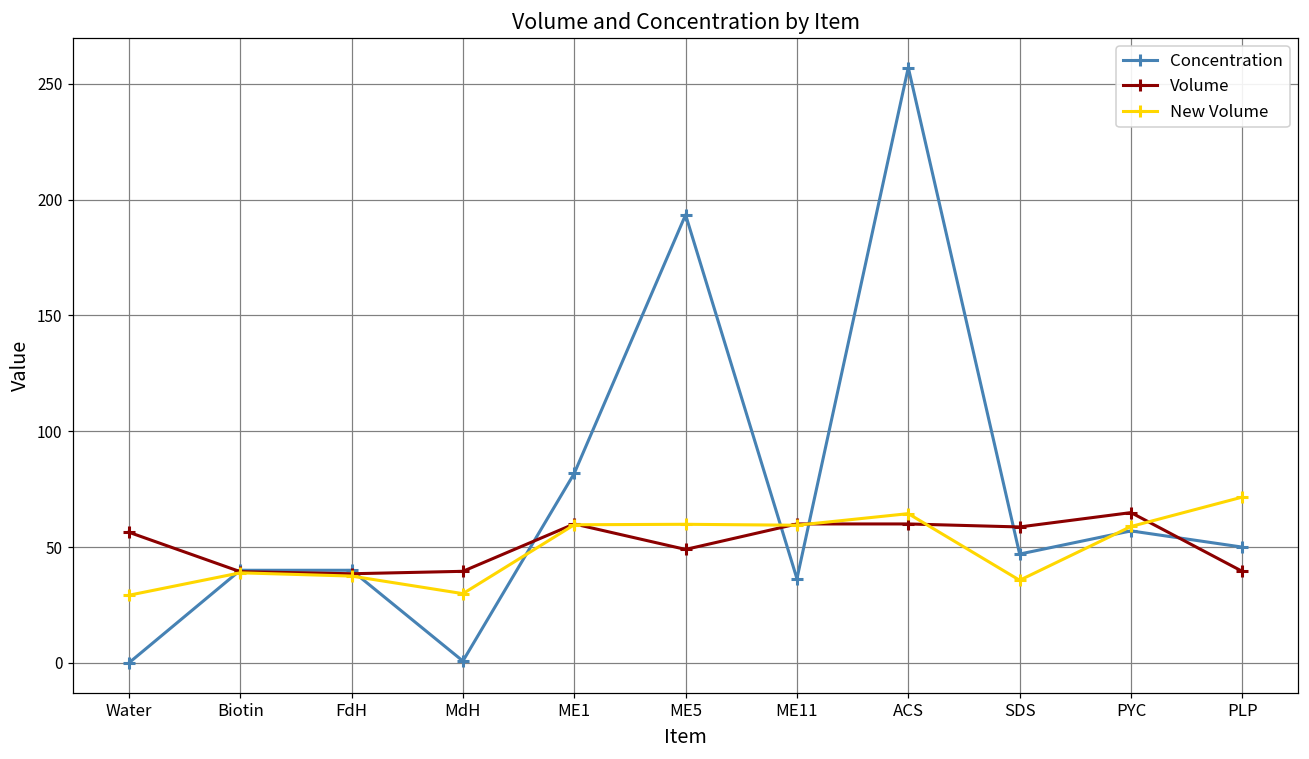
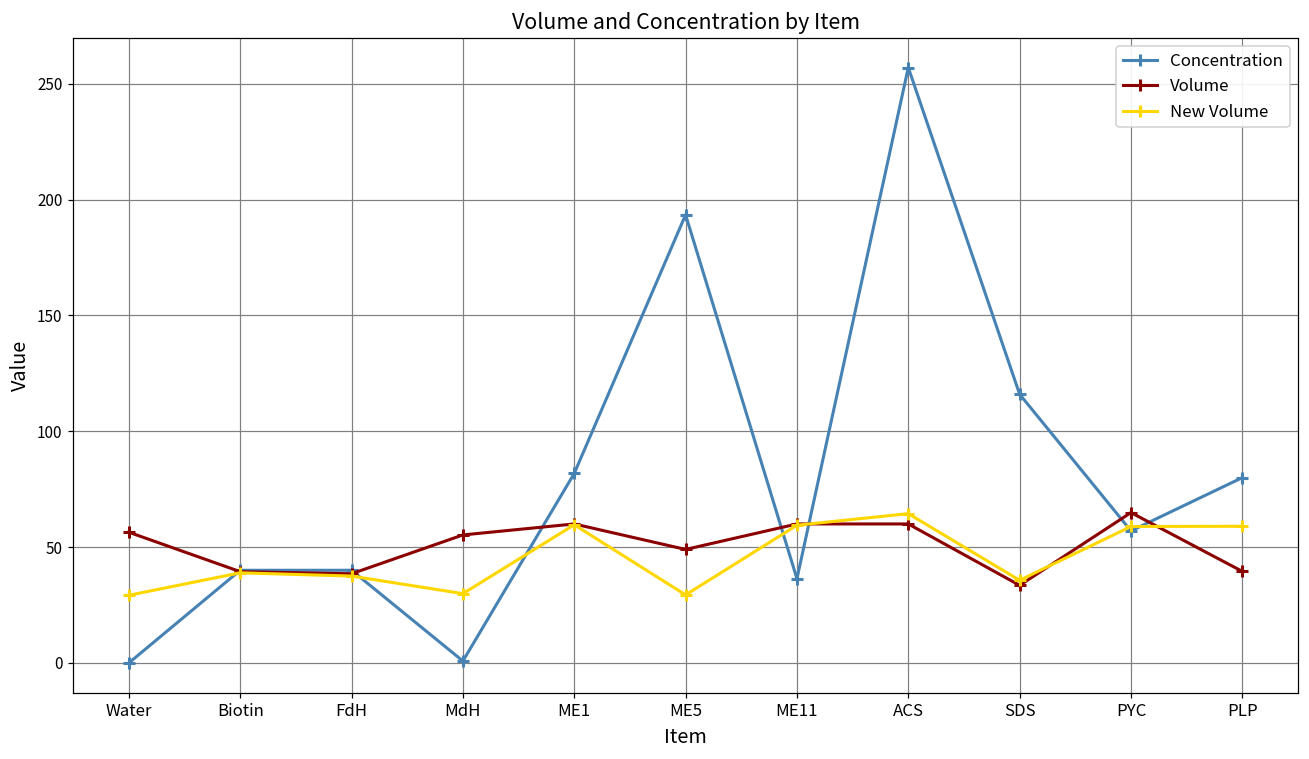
Volume, MdH: 40 -> 55
New Volume, ME5: 60 -> 29
Concentration, SDS: 47 -> 116
Volume, SDS: 59 -> 34
Concentration, PLP: 50 -> 80
New Volume, PLP: 72 -> 59
